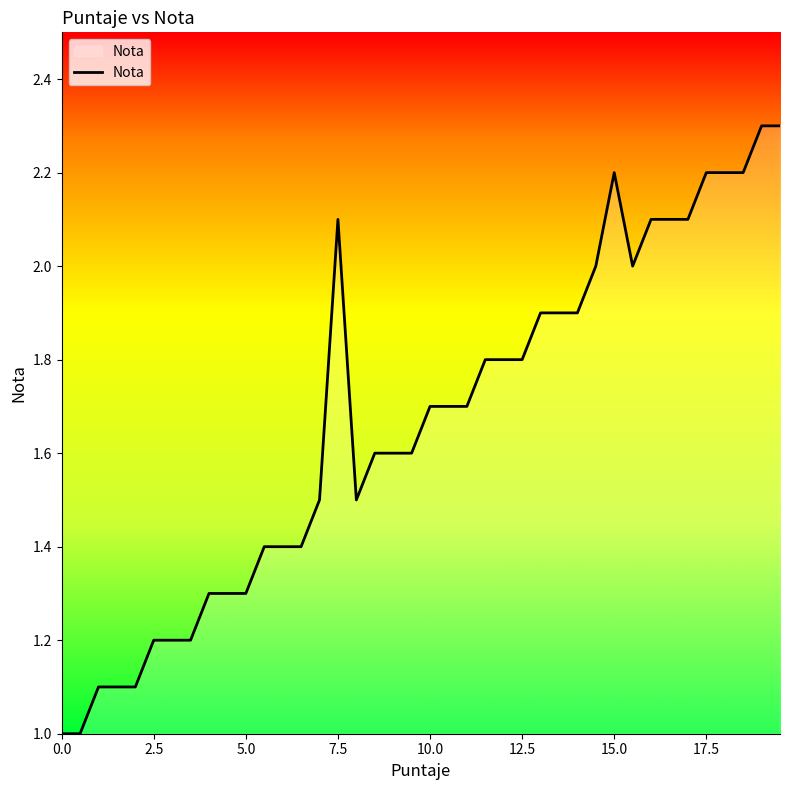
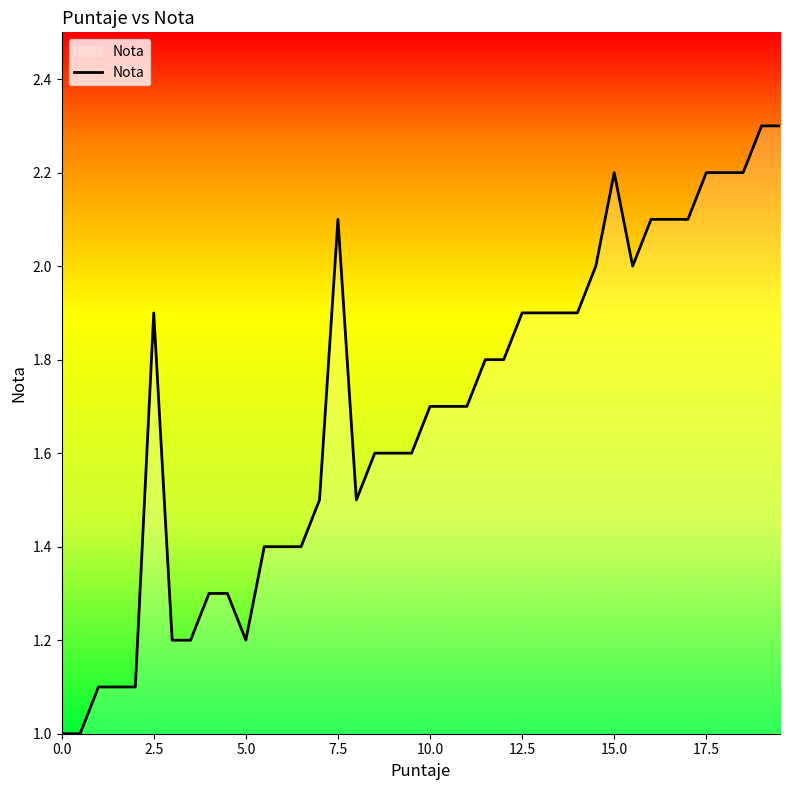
2.5: 1.2 -> 1.9
5.0: 1.3 -> 1.2
12.5: 1.8 -> 1.9
